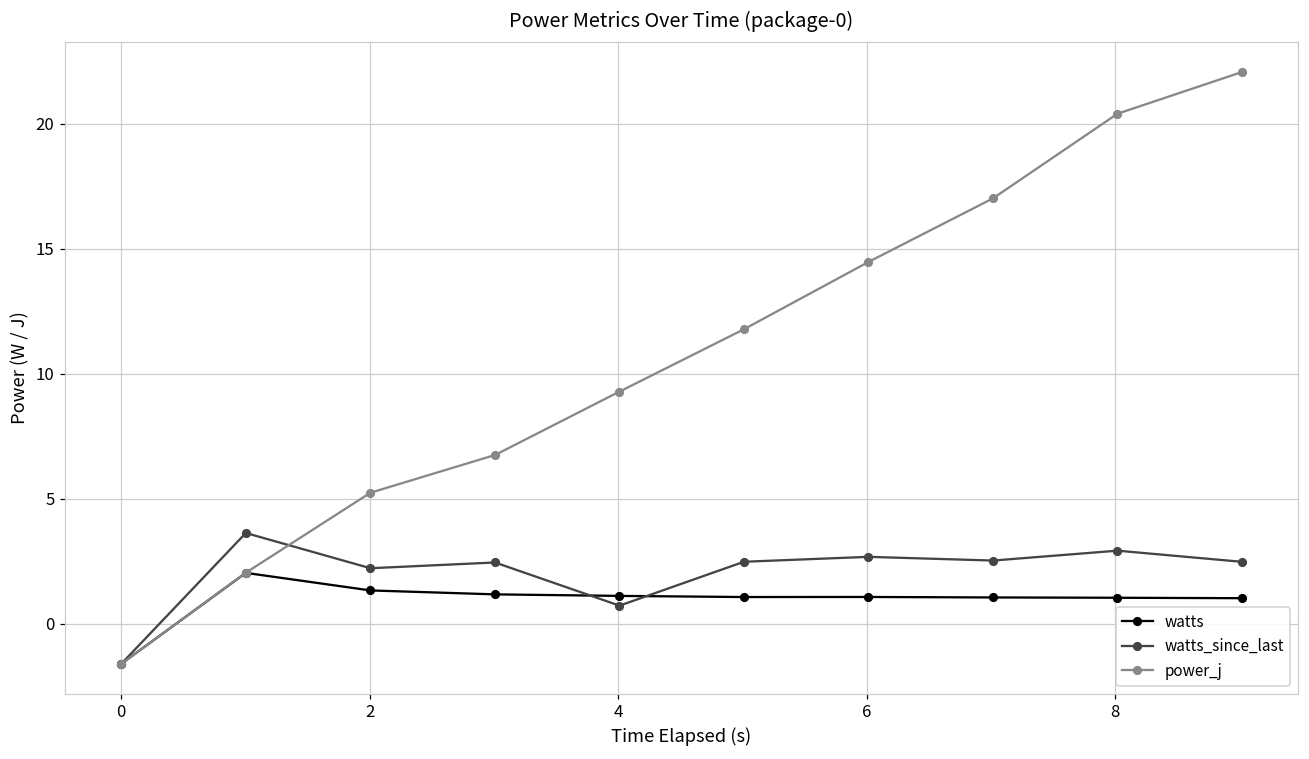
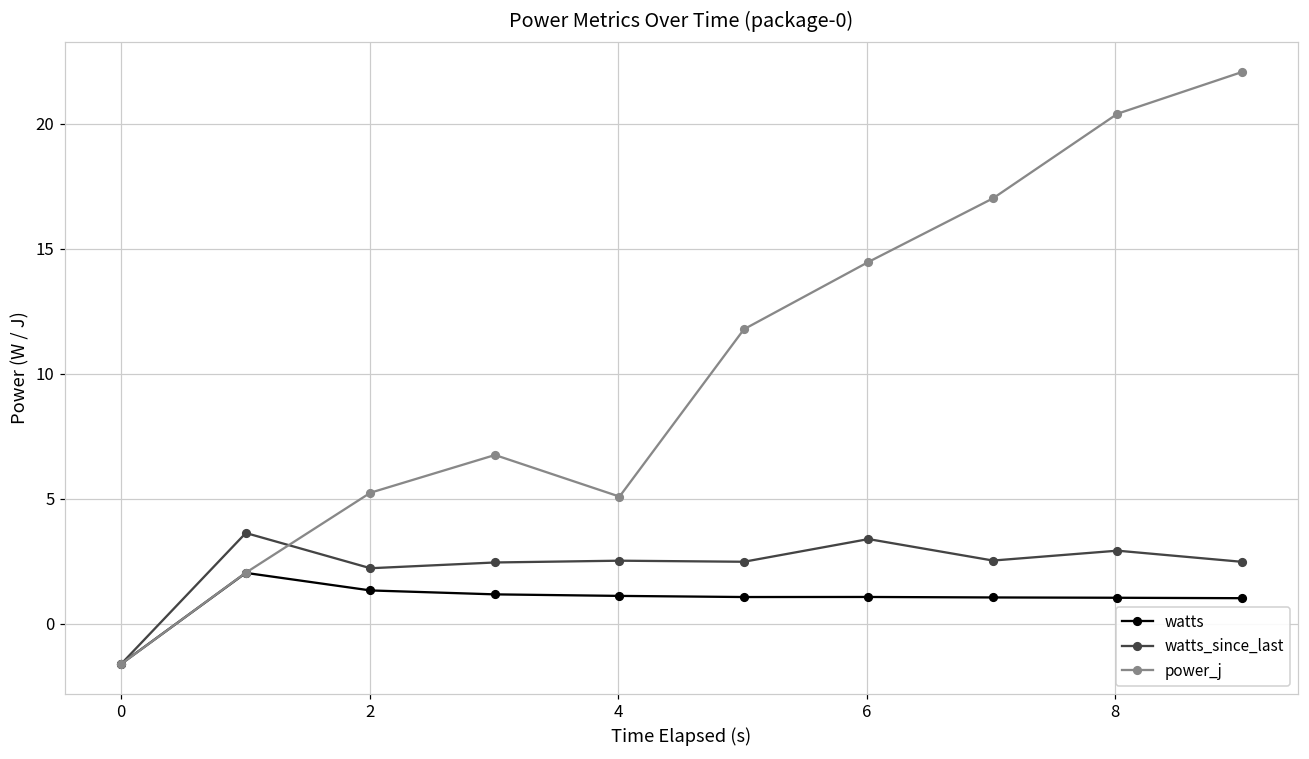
watts_since_last, 4: 0.7 -> 2.5
power_j, 4: 9.3 -> 5.1
watts_since_last, 6: 2.7 -> 3.4
